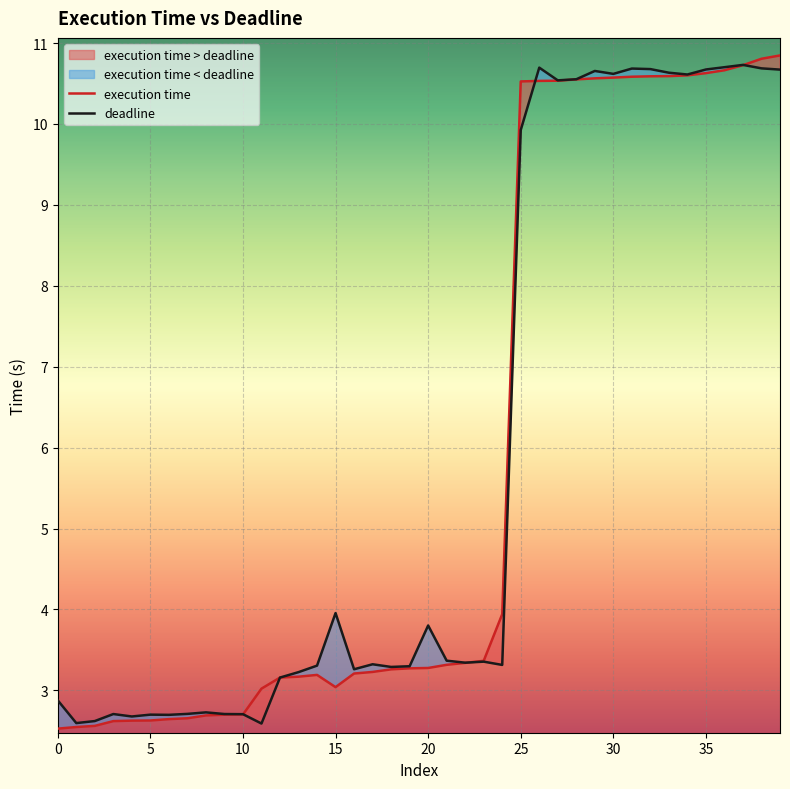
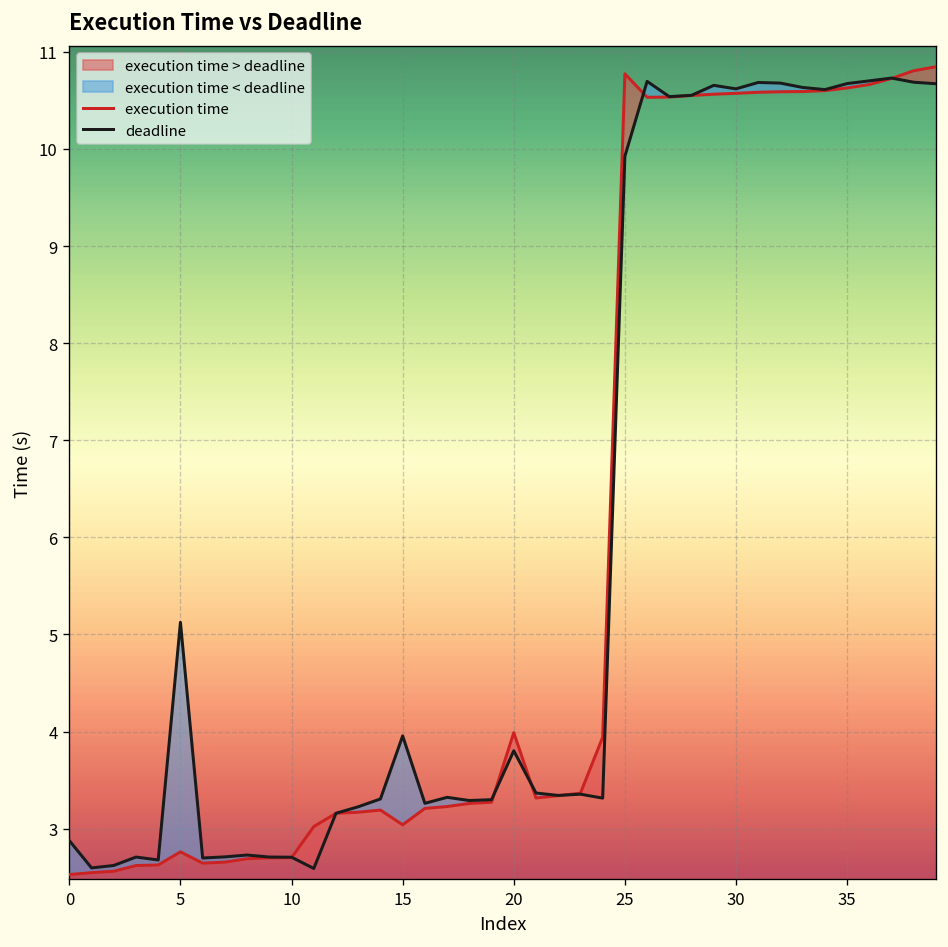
execution time, 5: 2.6 -> 2.8
deadline, 5: 2.7 -> 5.1
execution time, 20: 3.3 -> 4.0
execution time, 25: 10.5 -> 10.8
